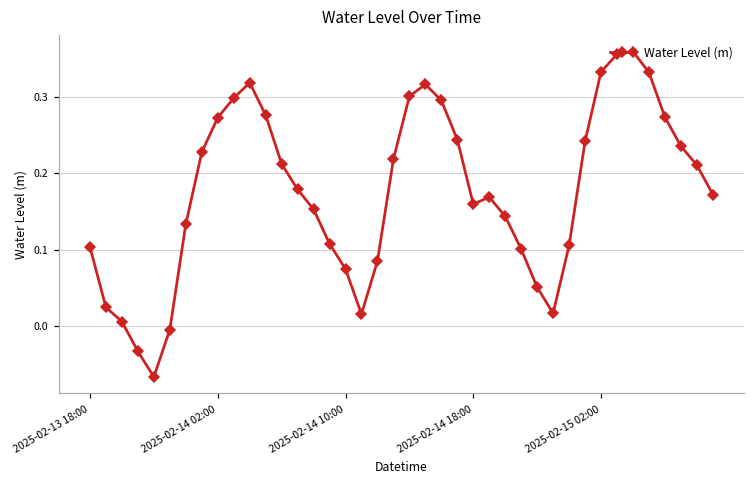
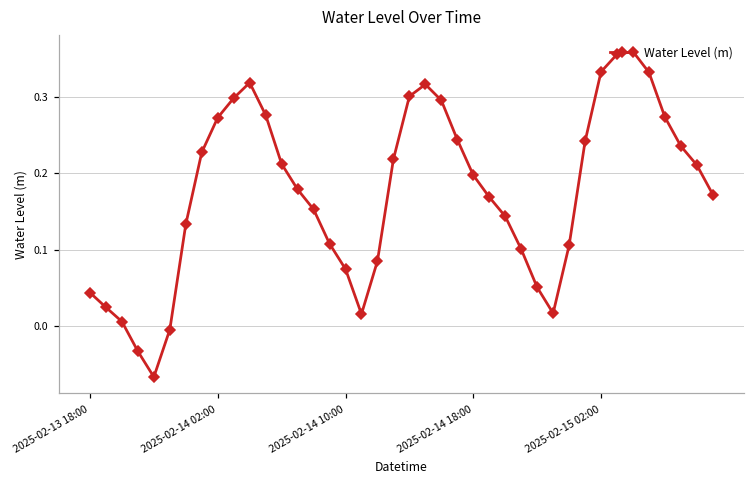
2025-02-13 18:00: 0.10 -> 0.04
2025-02-14 18:00: 0.16 -> 0.20
